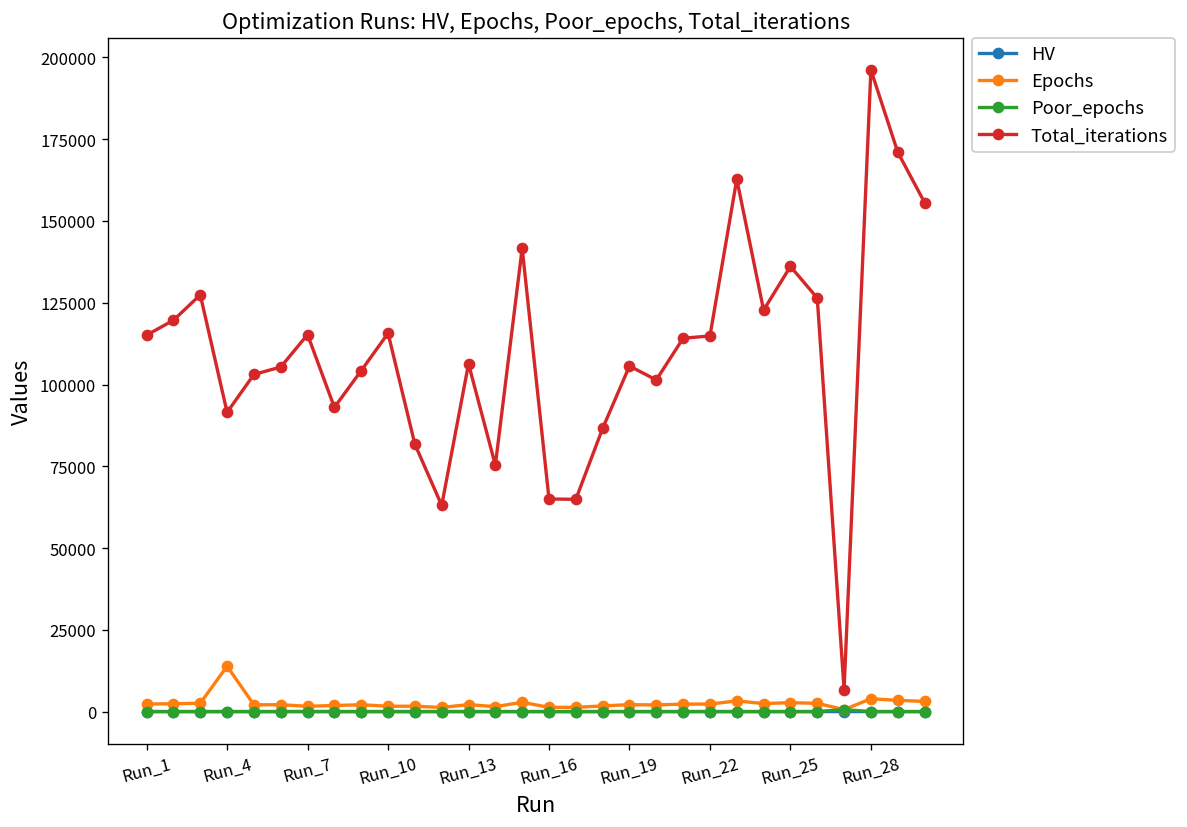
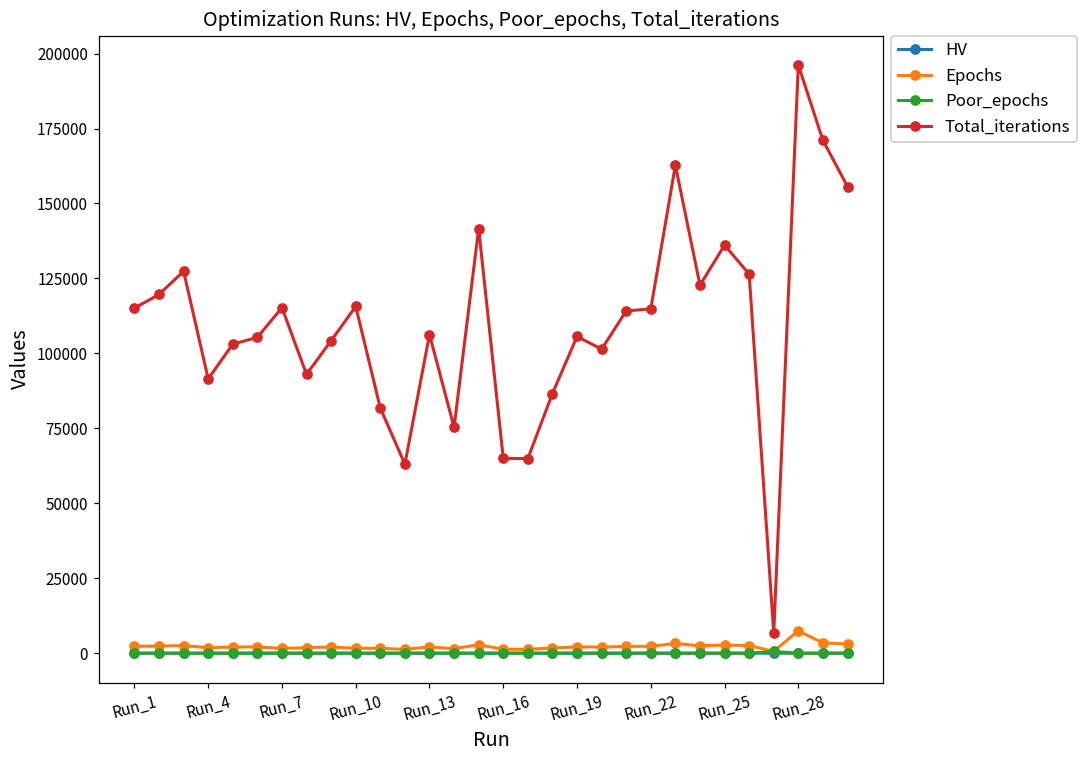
Epochs, Run_4: 14000 -> 2000
Epochs, Run_28: 4000 -> 7000
